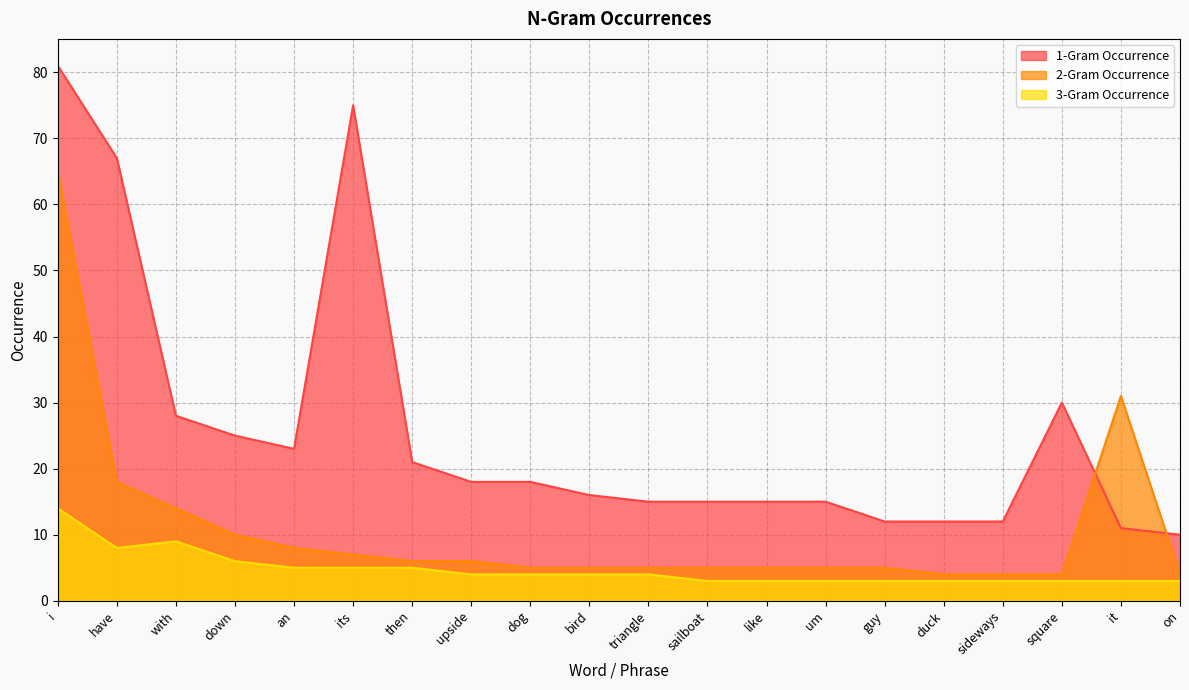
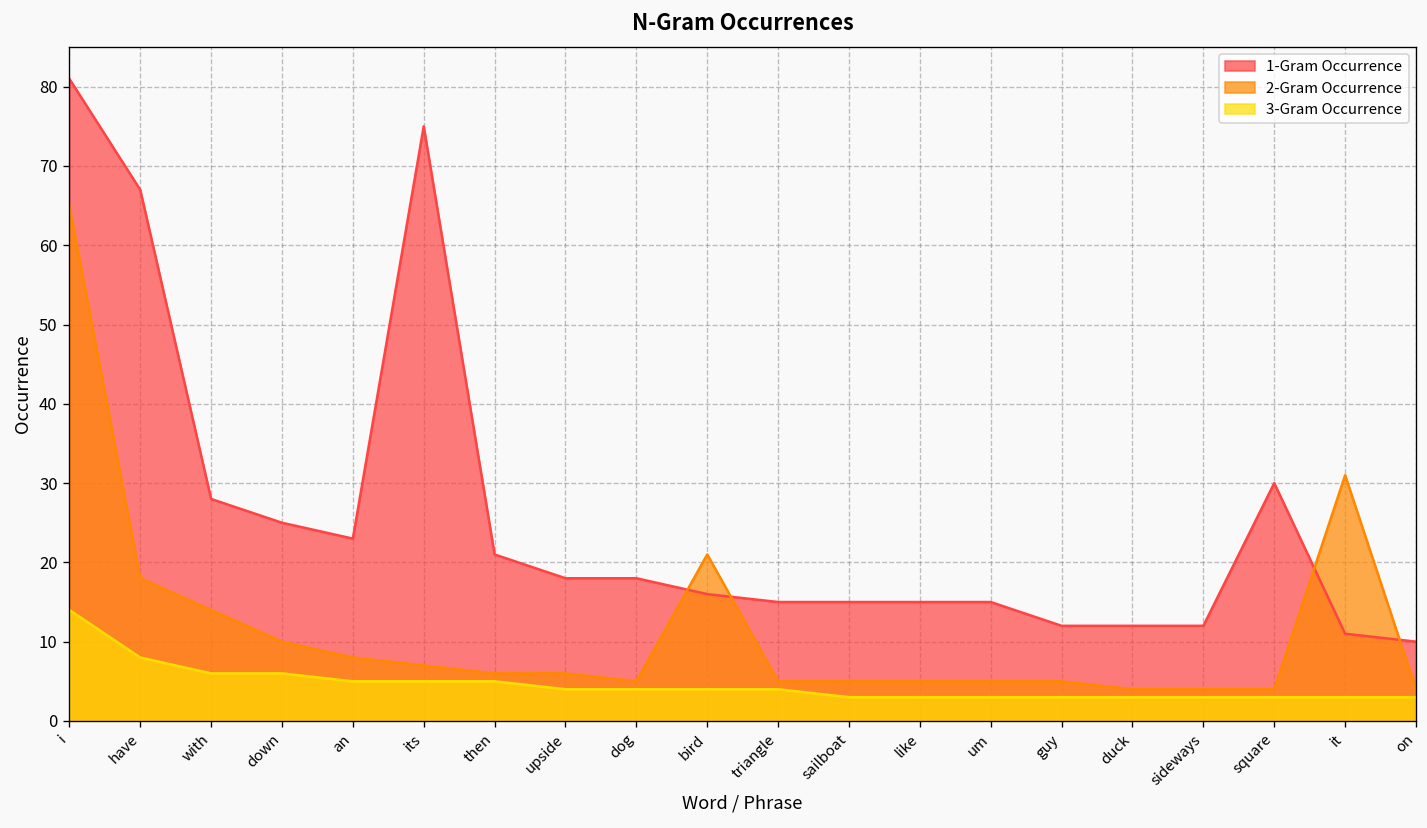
3-Gram Occurrence, with: 9 -> 6
2-Gram Occurrence, bird: 5 -> 21
